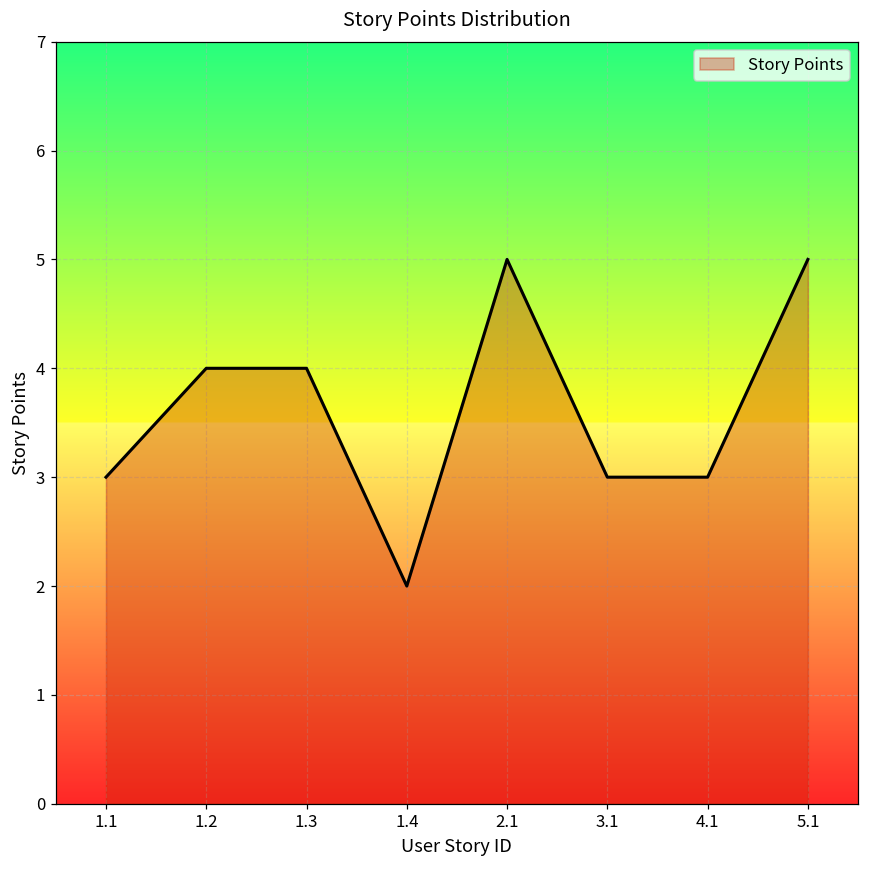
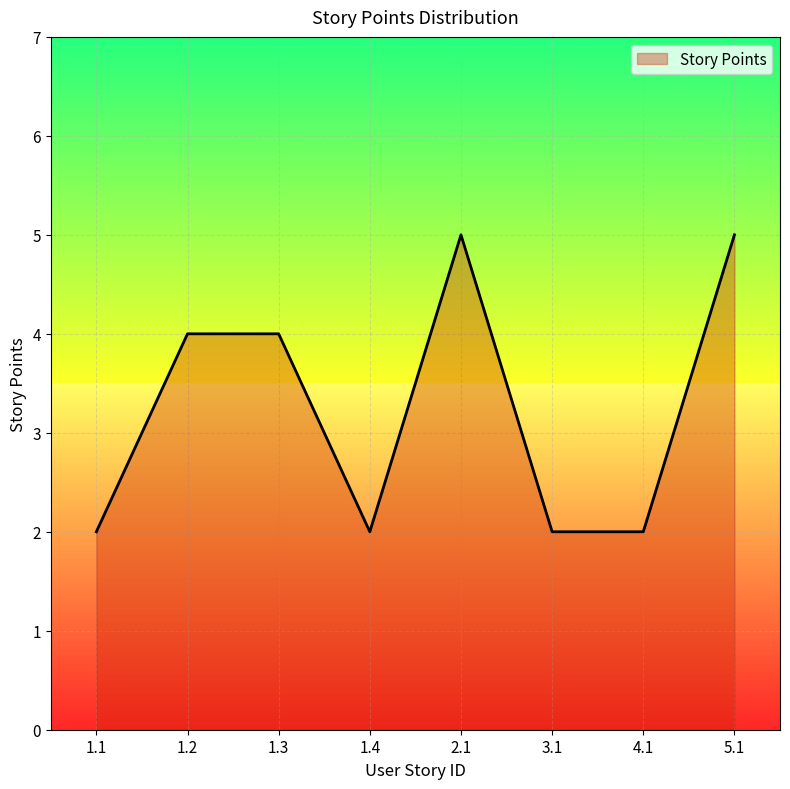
1.1: 3 -> 2
3.1: 3 -> 2
4.1: 3 -> 2
